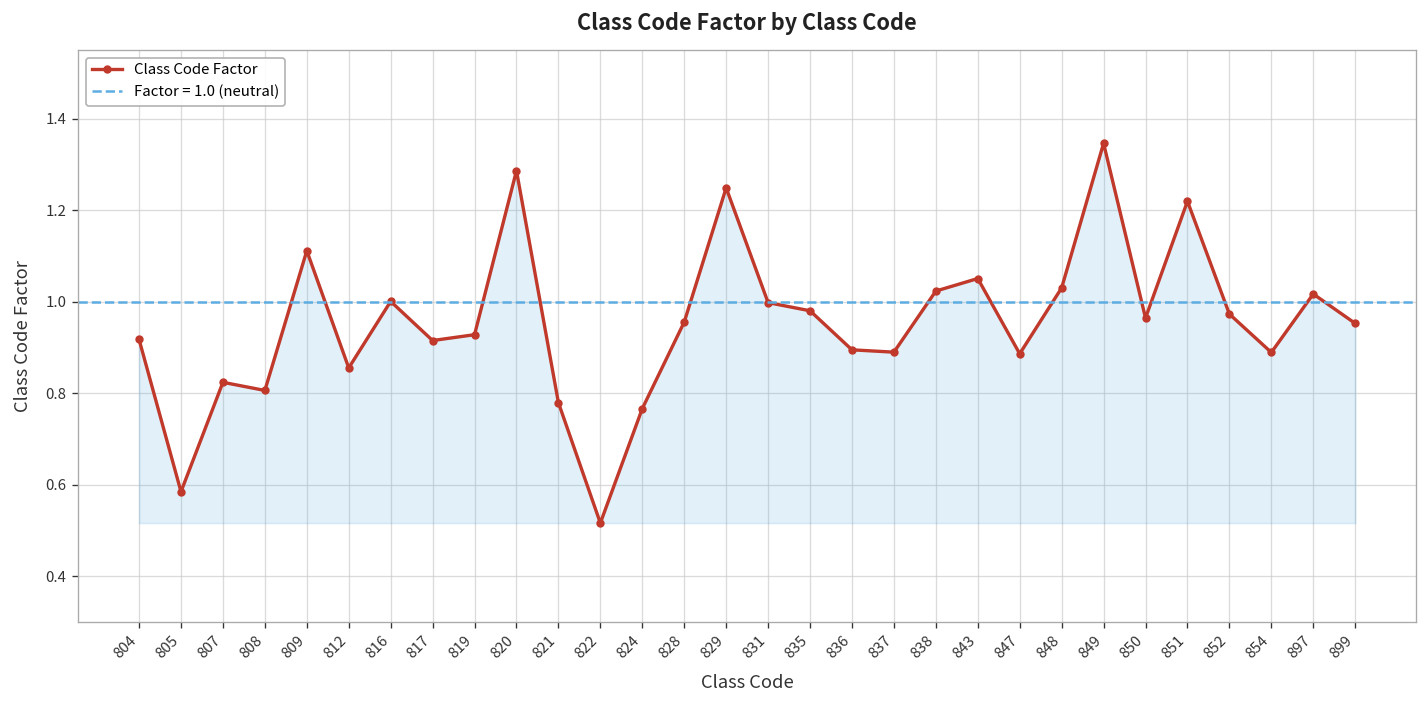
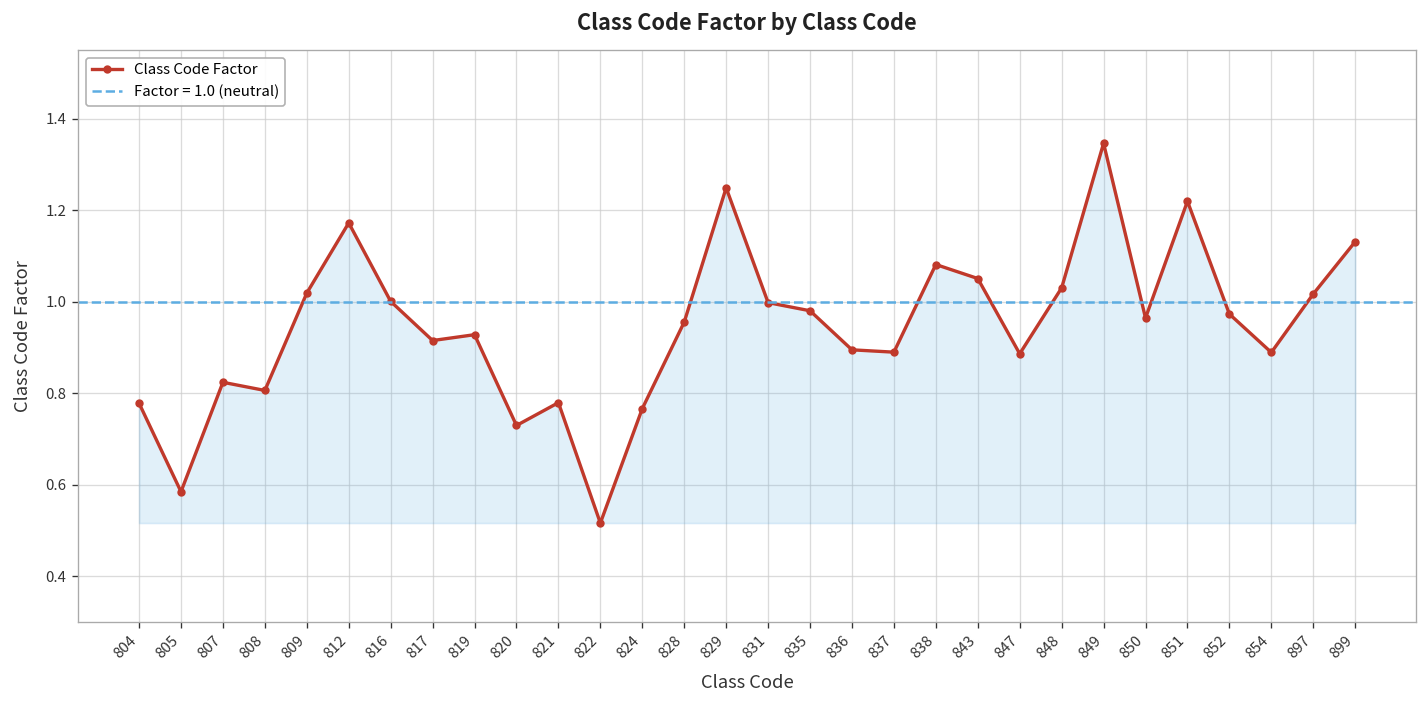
804: 0.92 -> 0.78
809: 1.11 -> 1.02
812: 0.86 -> 1.17
820: 1.29 -> 0.73
838: 1.02 -> 1.08
899: 0.95 -> 1.13
